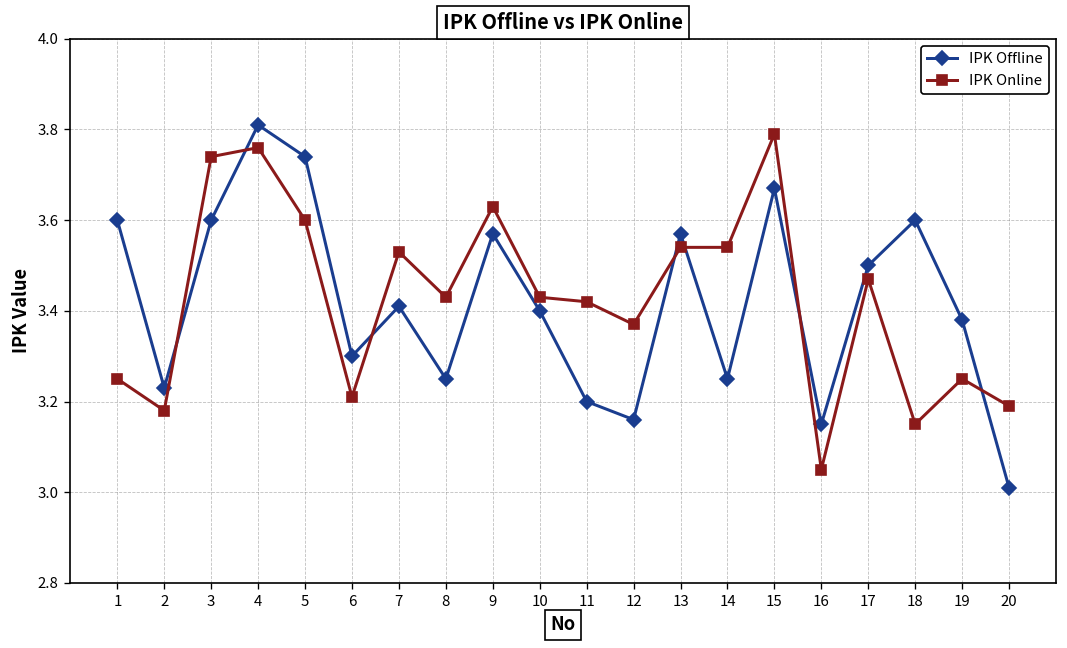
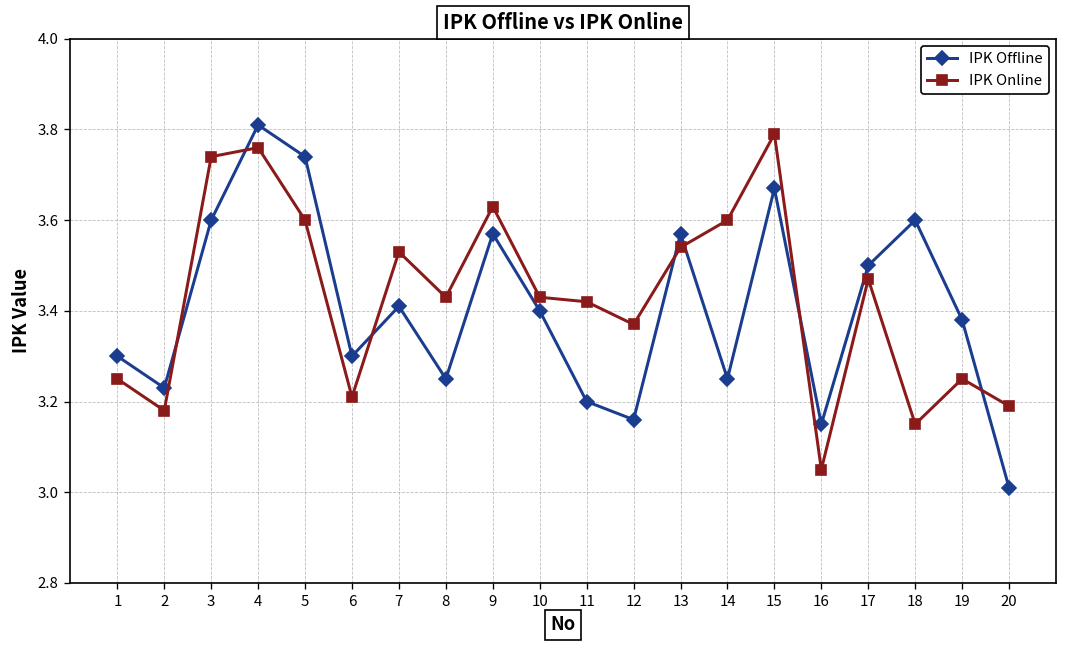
IPK Offline, 1: 3.6 -> 3.3
IPK Online, 14: 3.54 -> 3.60
